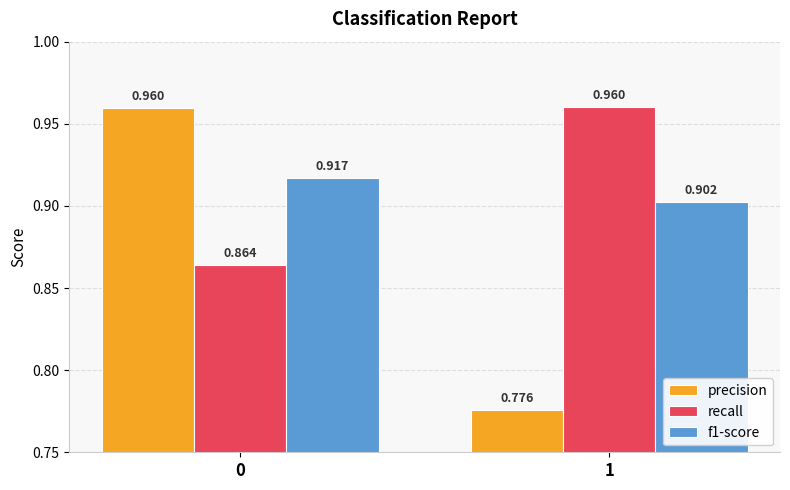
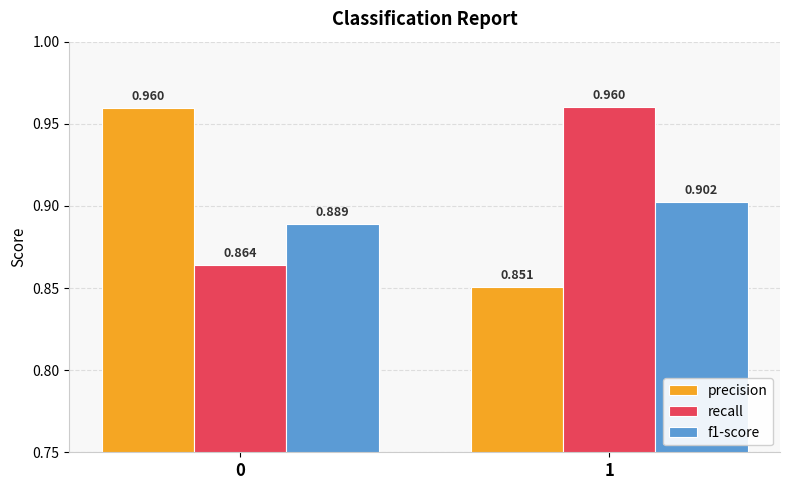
f1-score, 0: 0.917 -> 0.889
precision, 1: 0.776 -> 0.851
